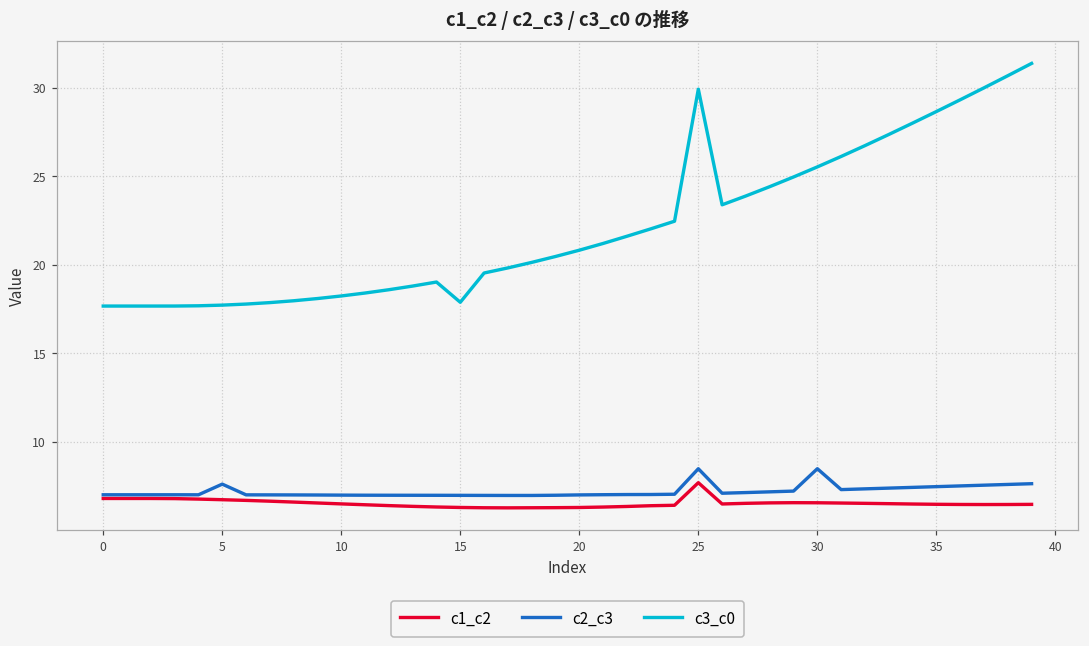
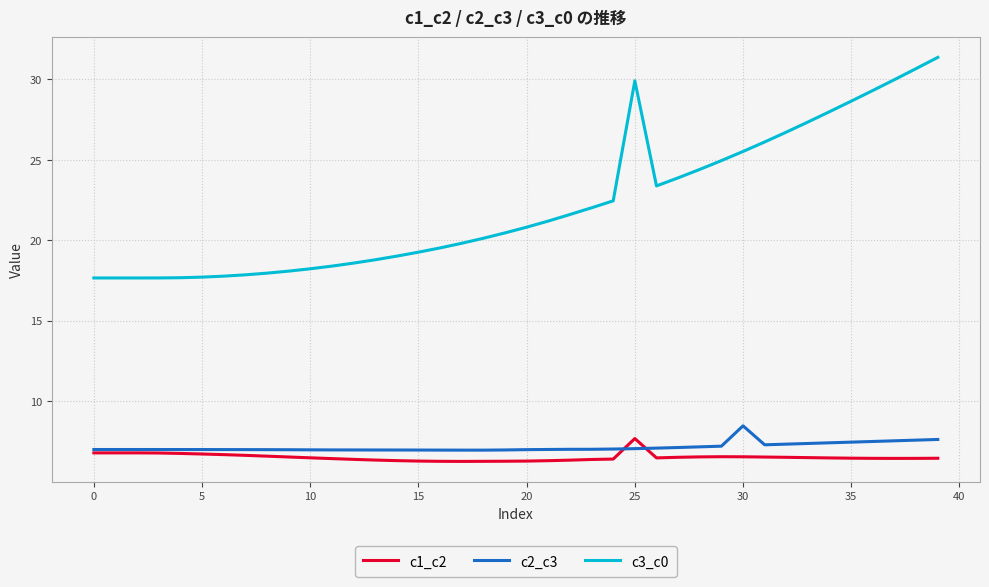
c2_c3, 5: 7.6 -> 7.0
c3_c0, 15: 17.9 -> 19.3
c2_c3, 25: 8.5 -> 7.1
